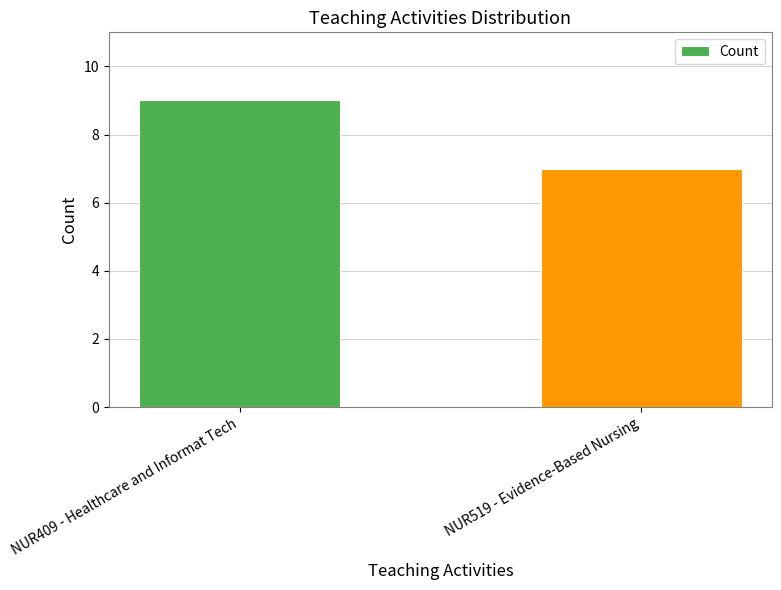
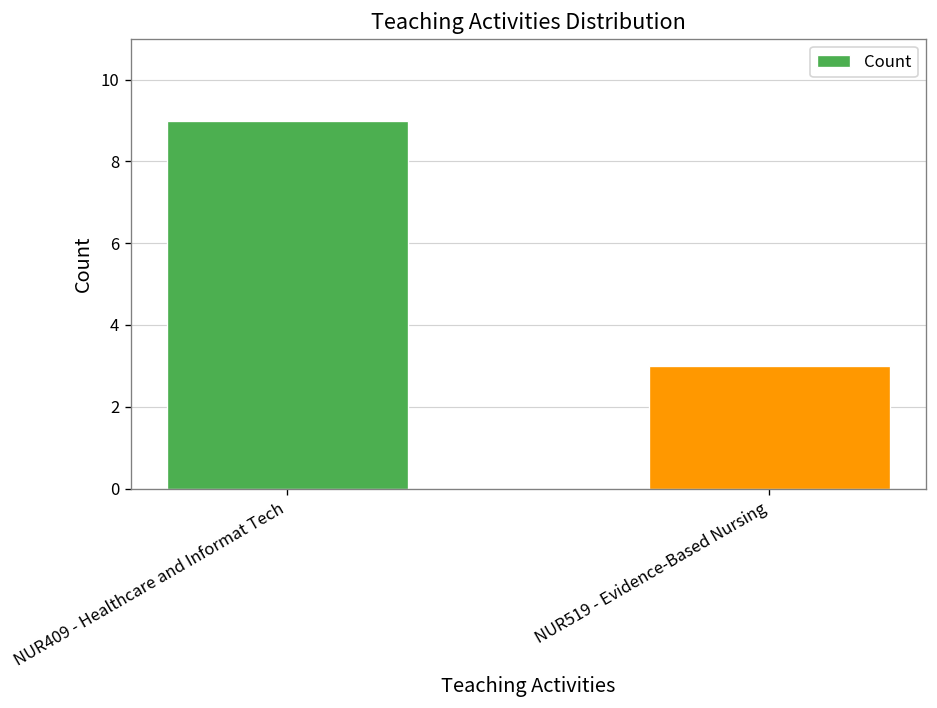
NUR519 - Evidence-Based Nursing: 7 -> 3
